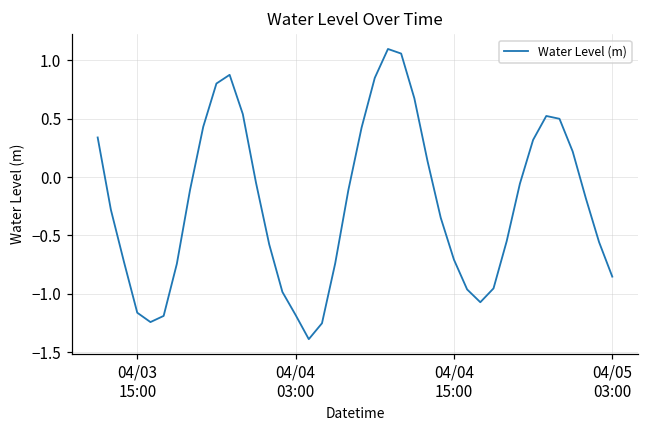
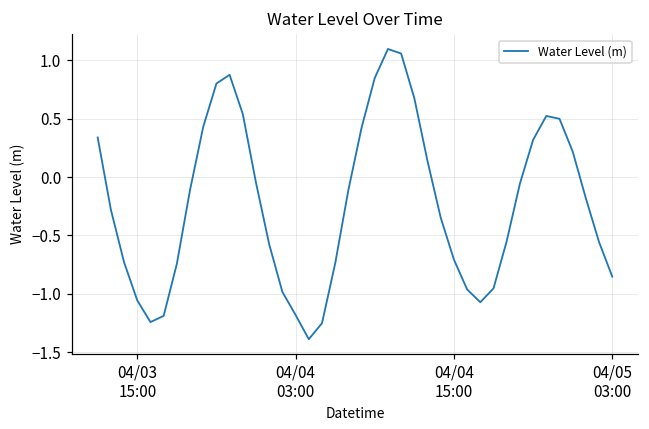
04/03 15:00: -1.16 -> -1.06
